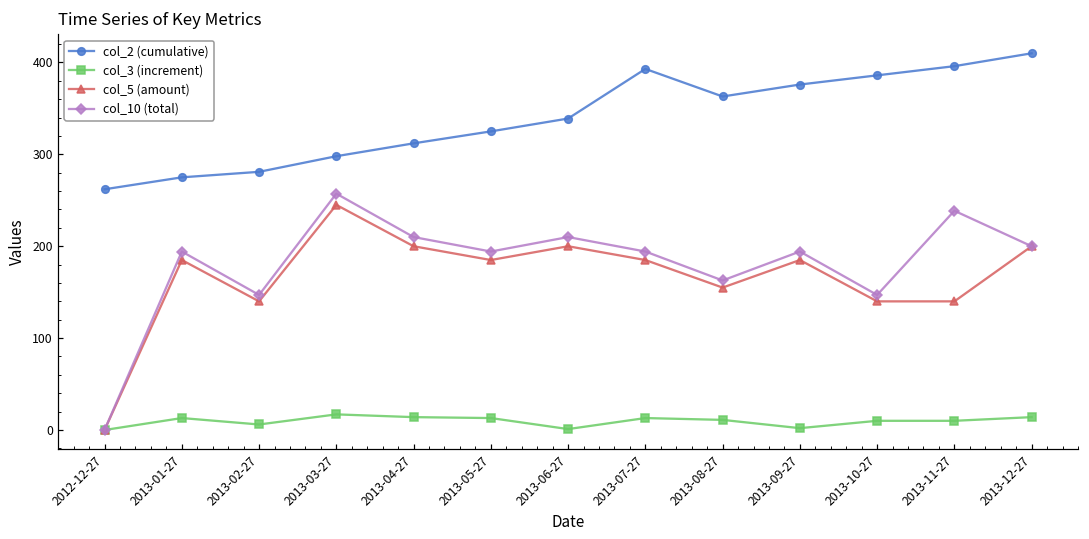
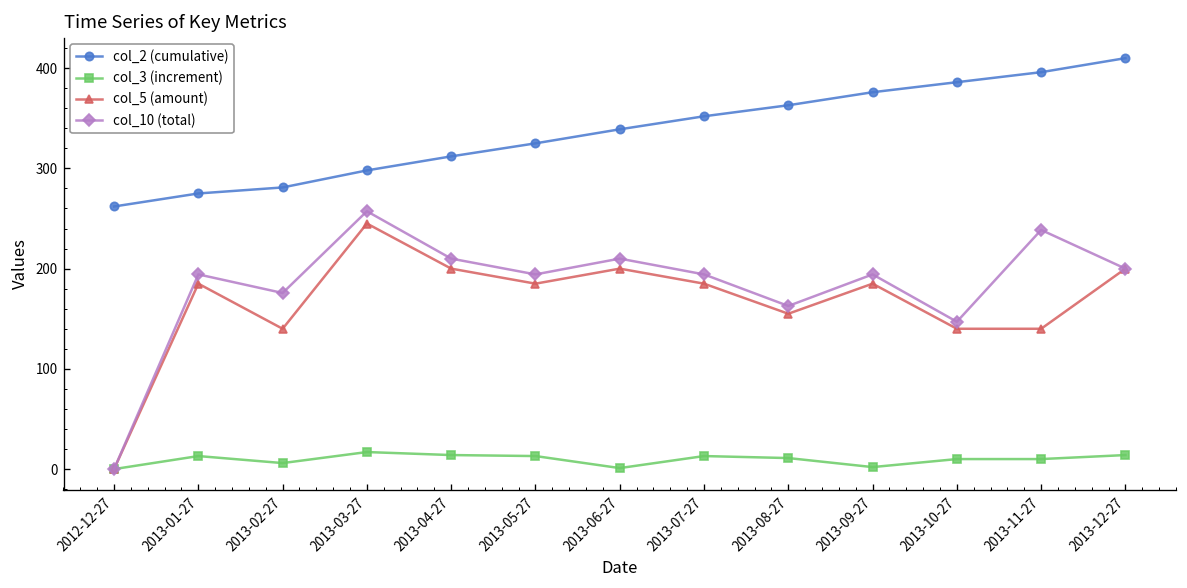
col_10 (total), 2013-02-27: 150 -> 180
col_2 (cumulative), 2013-07-27: 390 -> 350
